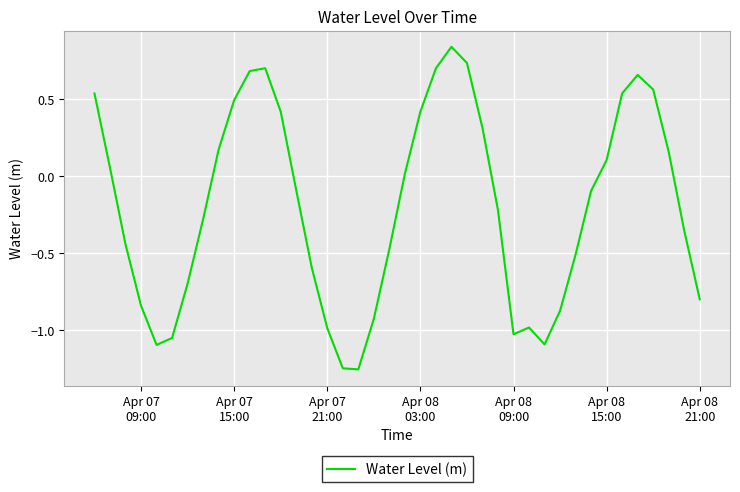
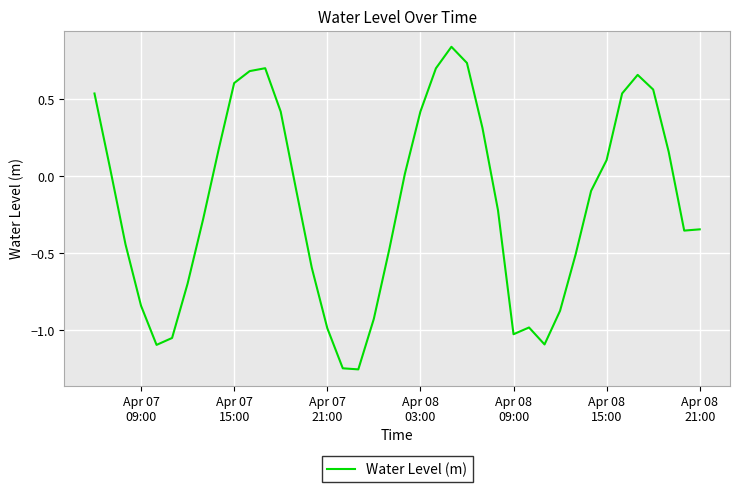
Apr 07 15:00: 0.49 -> 0.61
Apr 08 21:00: -0.80 -> -0.34
